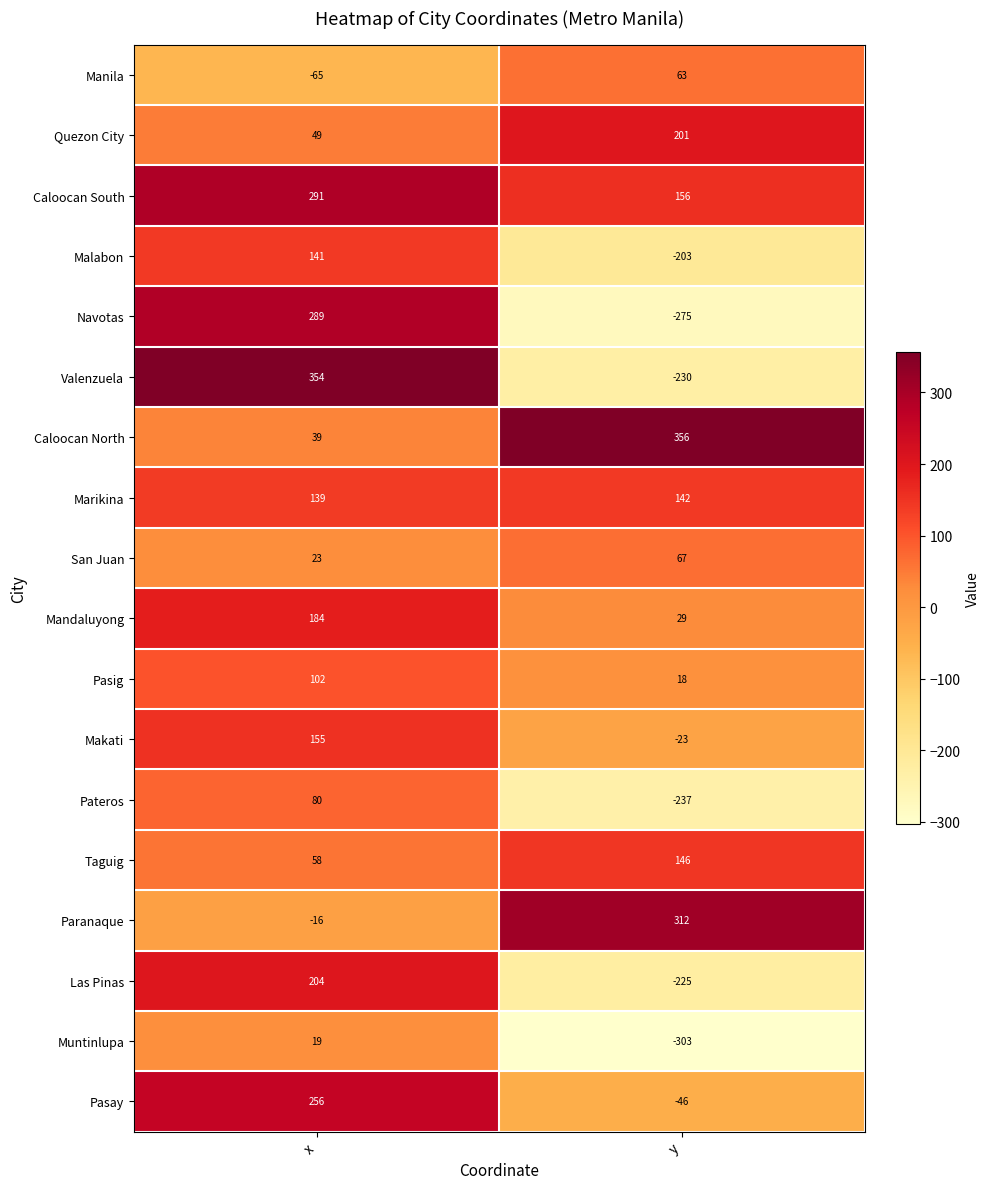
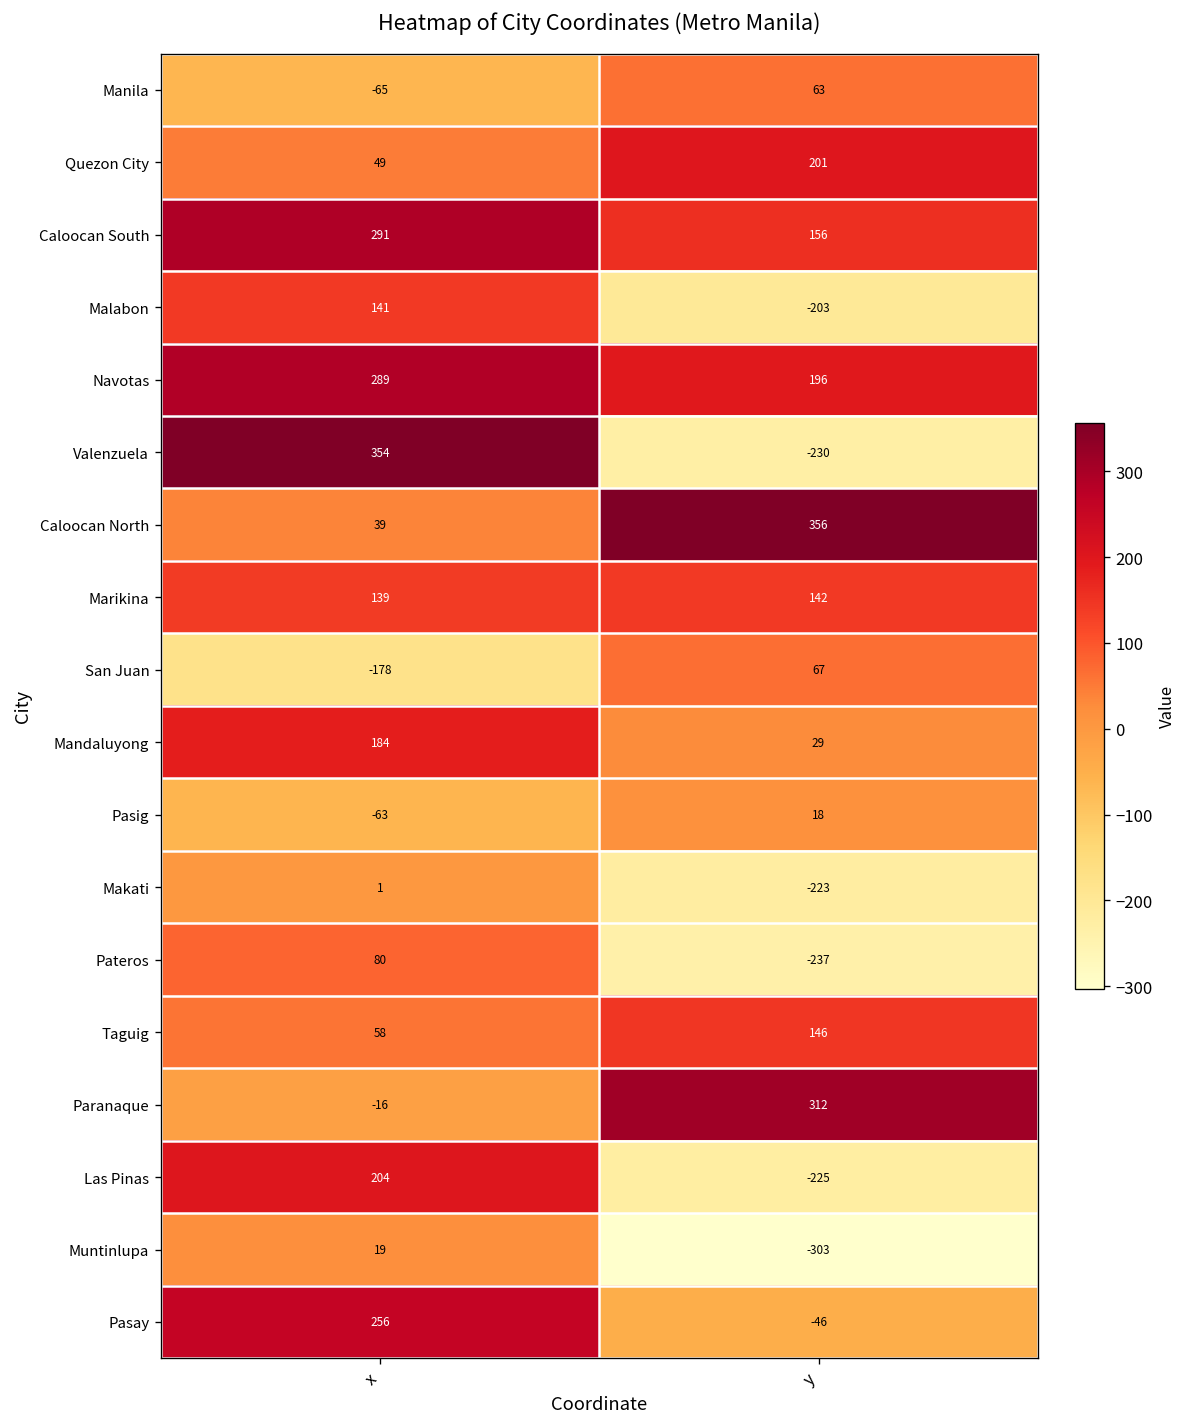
Navotas, y: -275 -> 196
San Juan, x: 23 -> -178
Pasig, x: 102 -> -63
Makati, x: 155 -> 1
Makati, y: -23 -> -223
